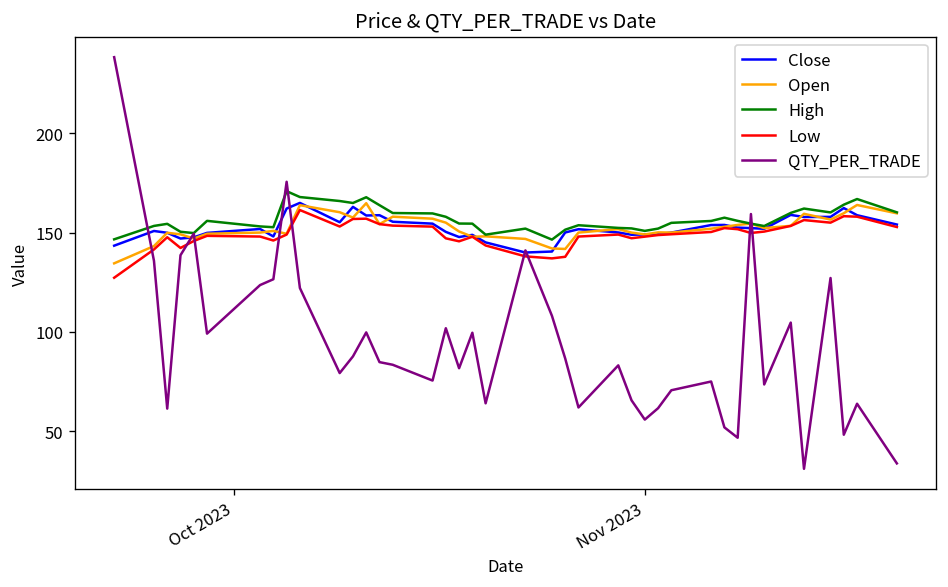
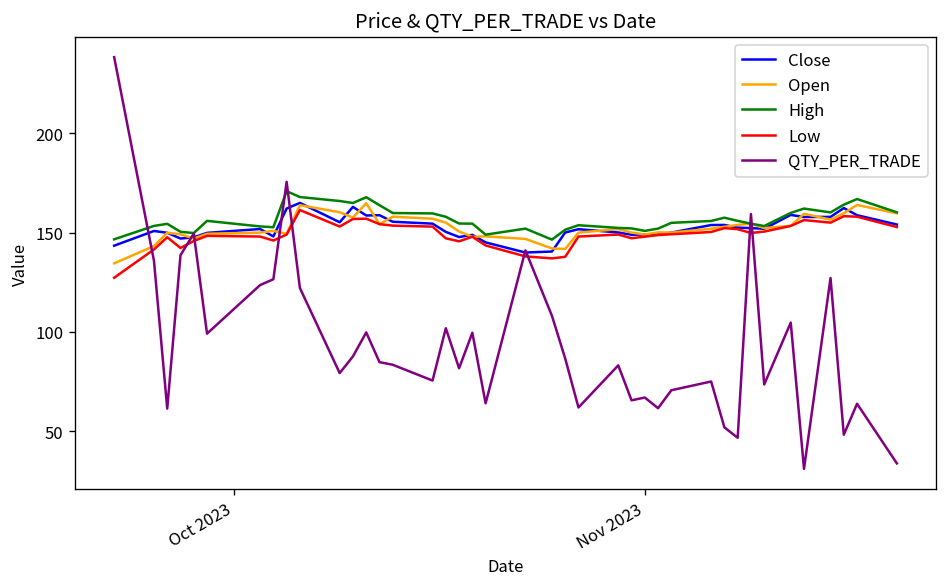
QTY_PER_TRADE, Nov 2023: 56 -> 67
